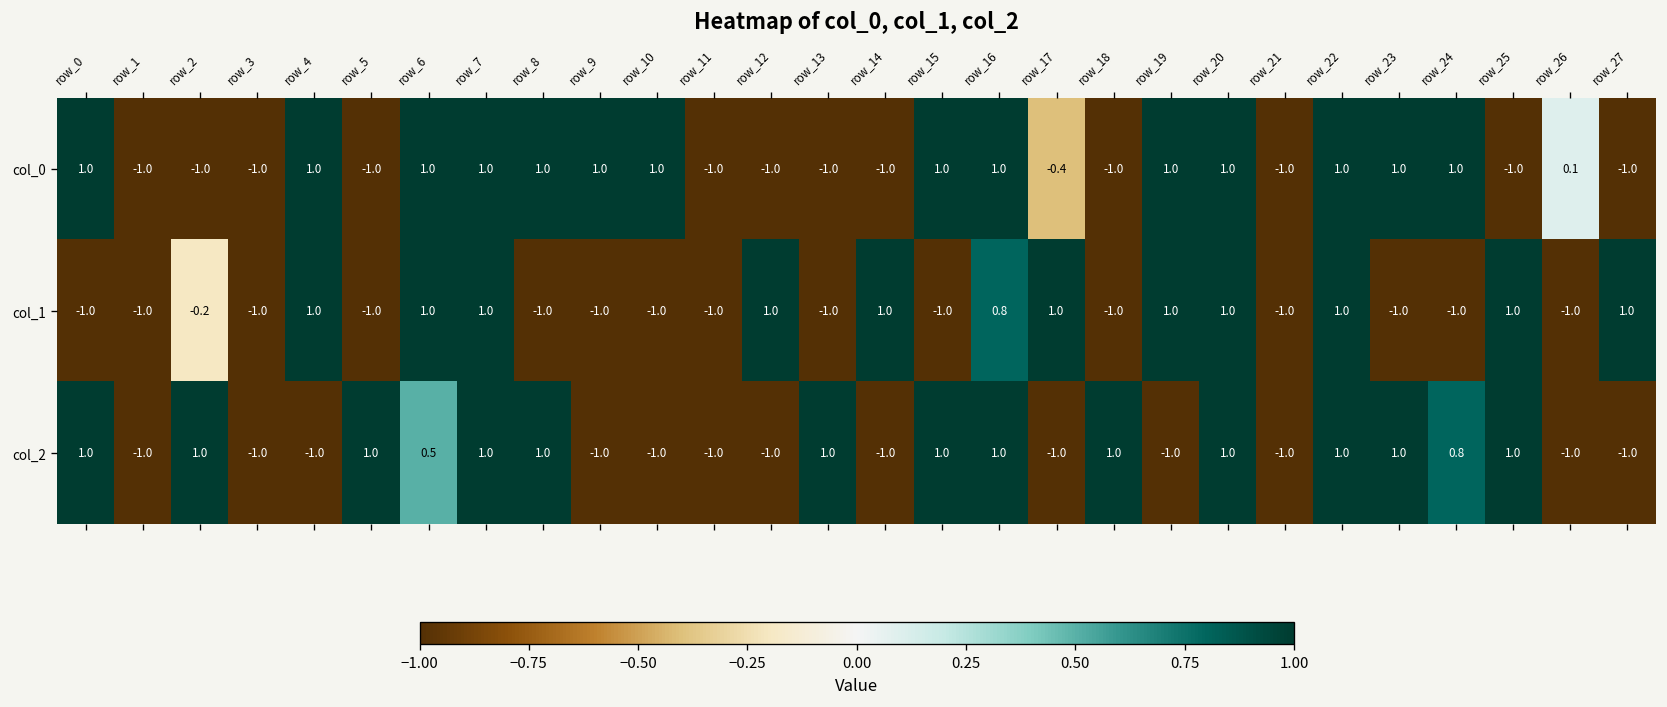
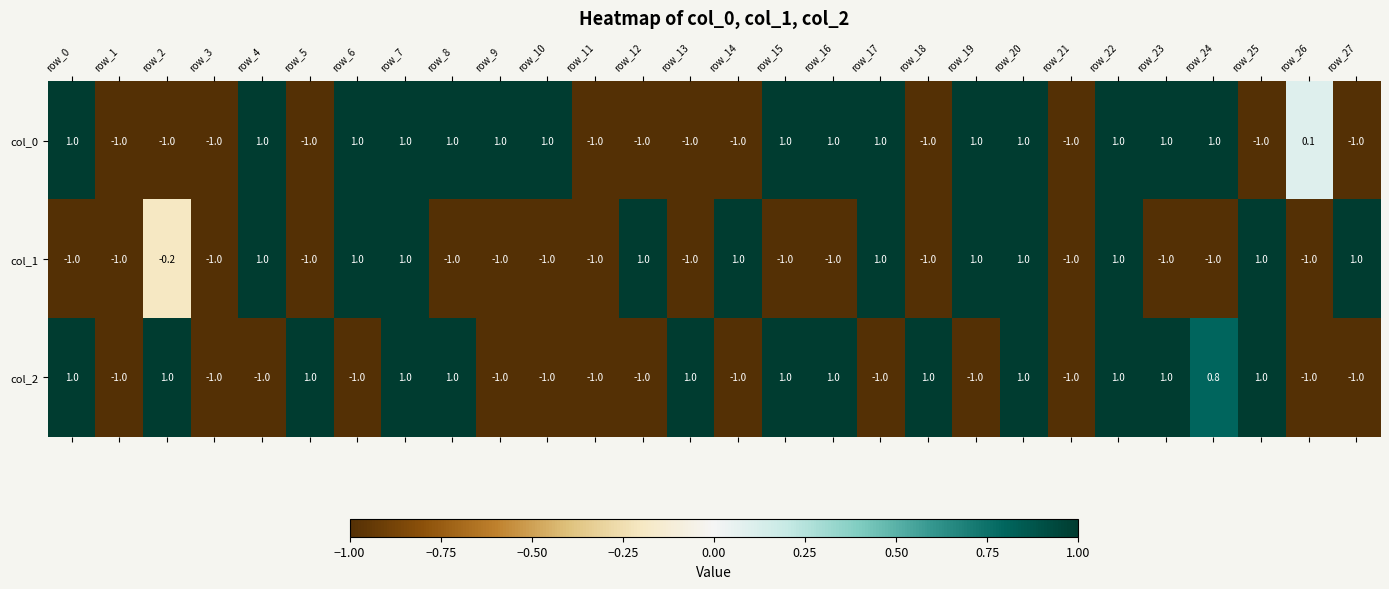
col_0, row_17: -0.4 -> 1.0
col_1, row_16: 0.8 -> -1.0
col_2, row_6: 0.5 -> -1.0
